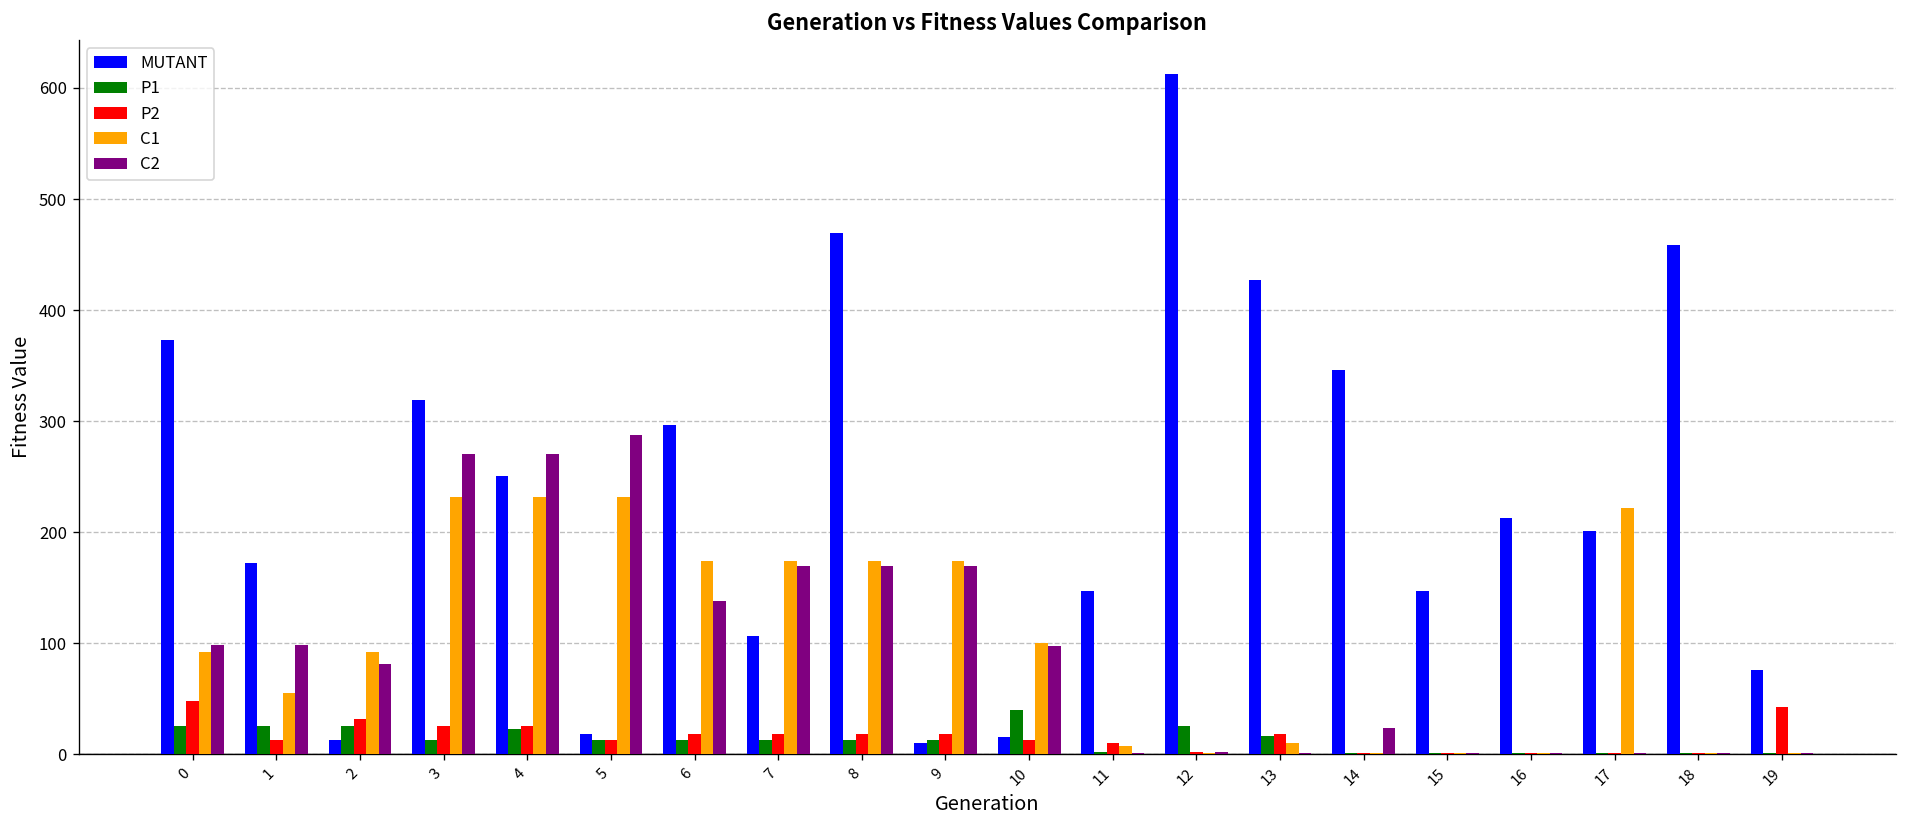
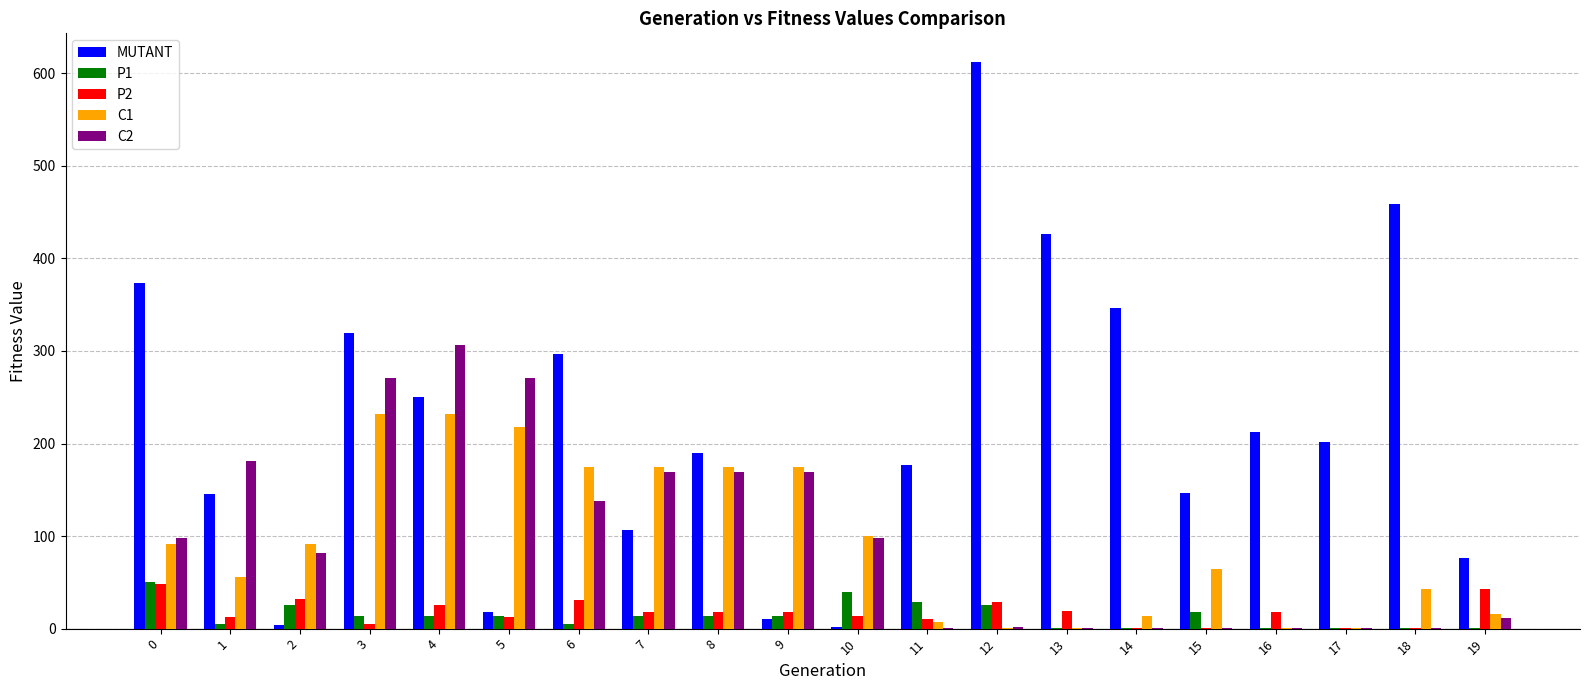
P1, 0: 30 -> 50
MUTANT, 1: 170 -> 150
P1, 1: 30 -> 10
C2, 1: 100 -> 180
MUTANT, 2: 10 -> 0
P2, 3: 30 -> 0
P1, 4: 20 -> 10
C2, 4: 270 -> 310
C1, 5: 230 -> 220
C2, 5: 290 -> 270
P1, 6: 10 -> 0
P2, 6: 20 -> 30
MUTANT, 8: 470 -> 190
MUTANT, 10: 20 -> 0
MUTANT, 11: 150 -> 180
P1, 11: 0 -> 30
P2, 12: 0 -> 30
P1, 13: 20 -> 0
C1, 13: 10 -> 0
C1, 14: 0 -> 10
C2, 14: 20 -> 0
P1, 15: 0 -> 20
C1, 15: 0 -> 60
P2, 16: 0 -> 20
C1, 17: 220 -> 0
C1, 18: 0 -> 40
C1, 19: 0 -> 20
C2, 19: 0 -> 10
